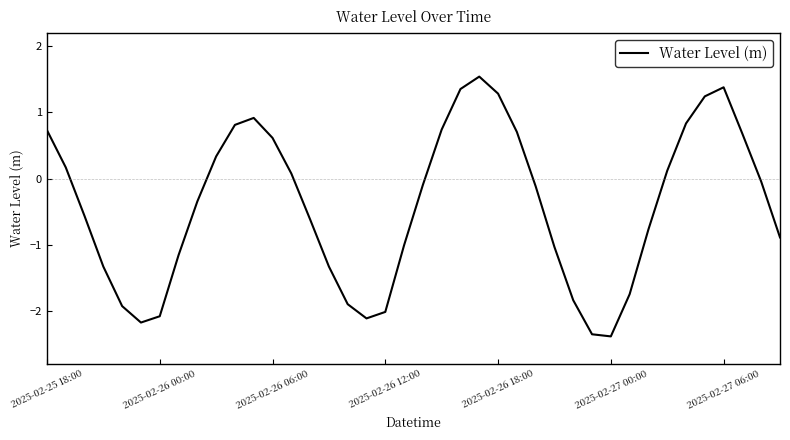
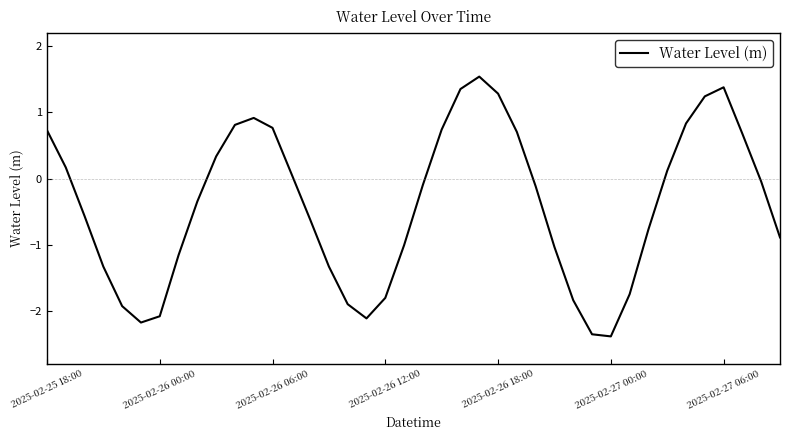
2025-02-26 06:00: 0.6 -> 0.8
2025-02-26 12:00: -2.0 -> -1.8
